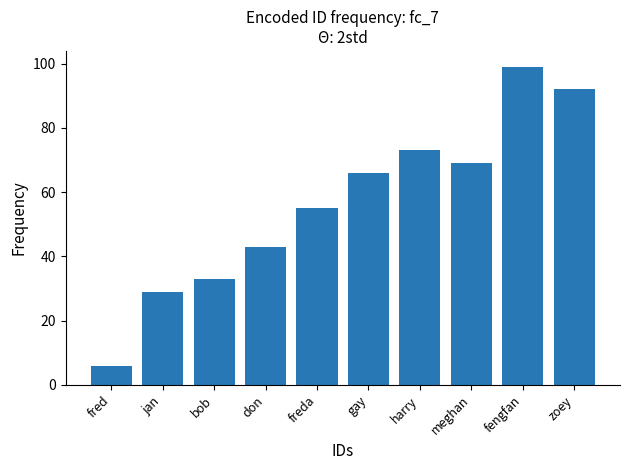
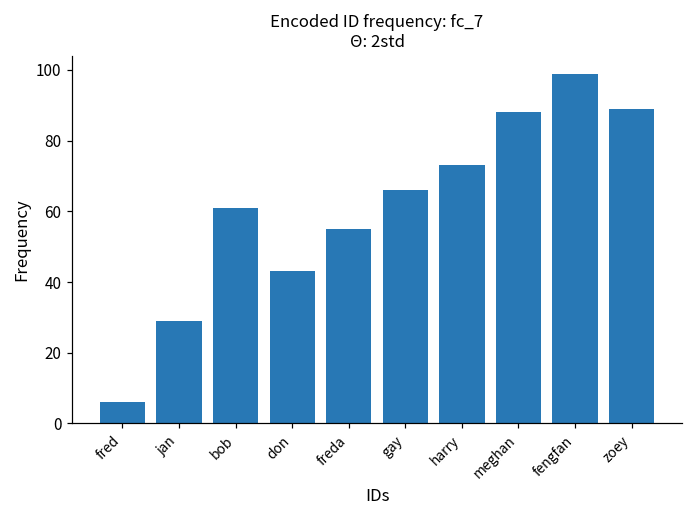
bob: 33 -> 61
meghan: 69 -> 88
zoey: 92 -> 89
